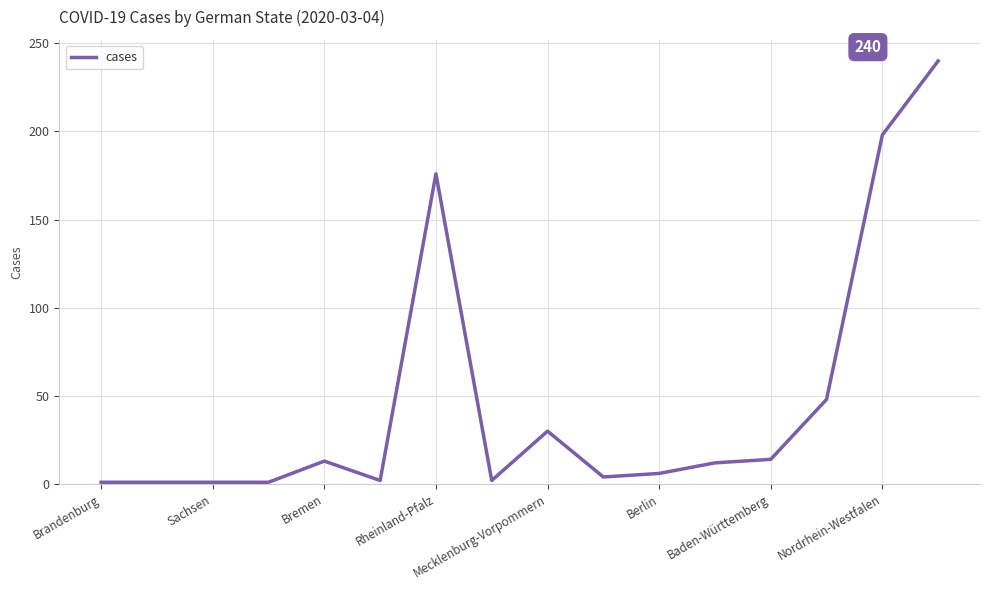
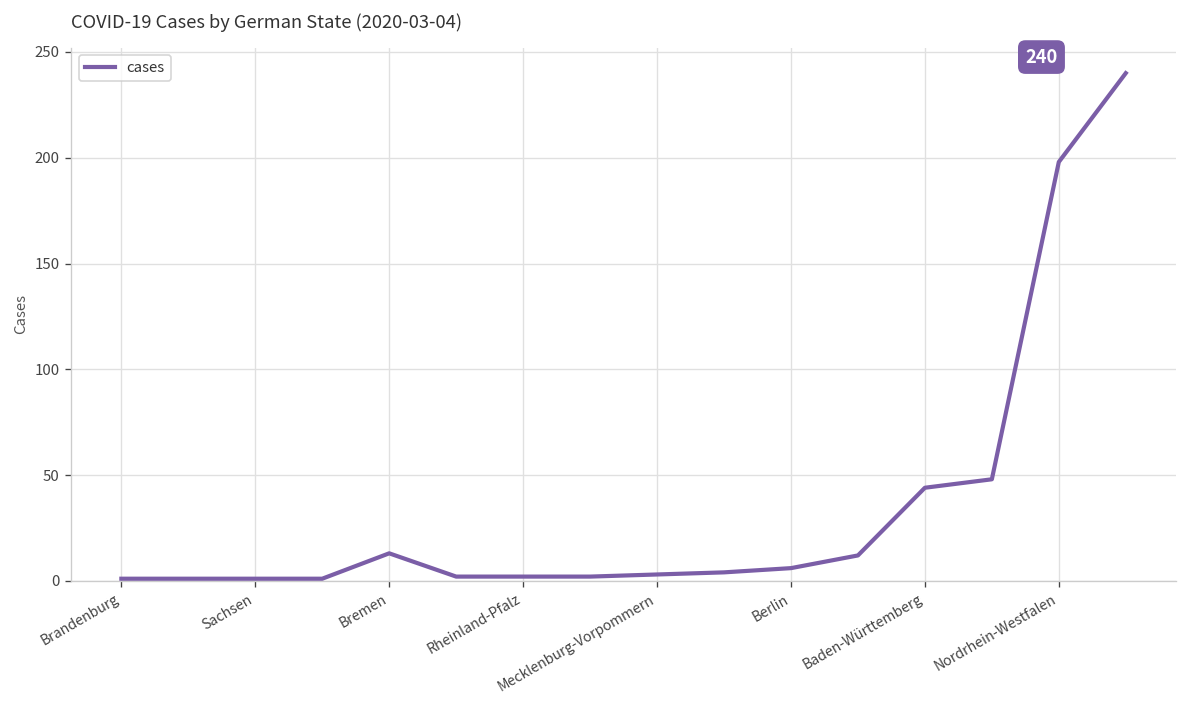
Rheinland-Pfalz: 176 -> 2
Mecklenburg-Vorpommern: 30 -> 3
Baden-Württemberg: 14 -> 44
